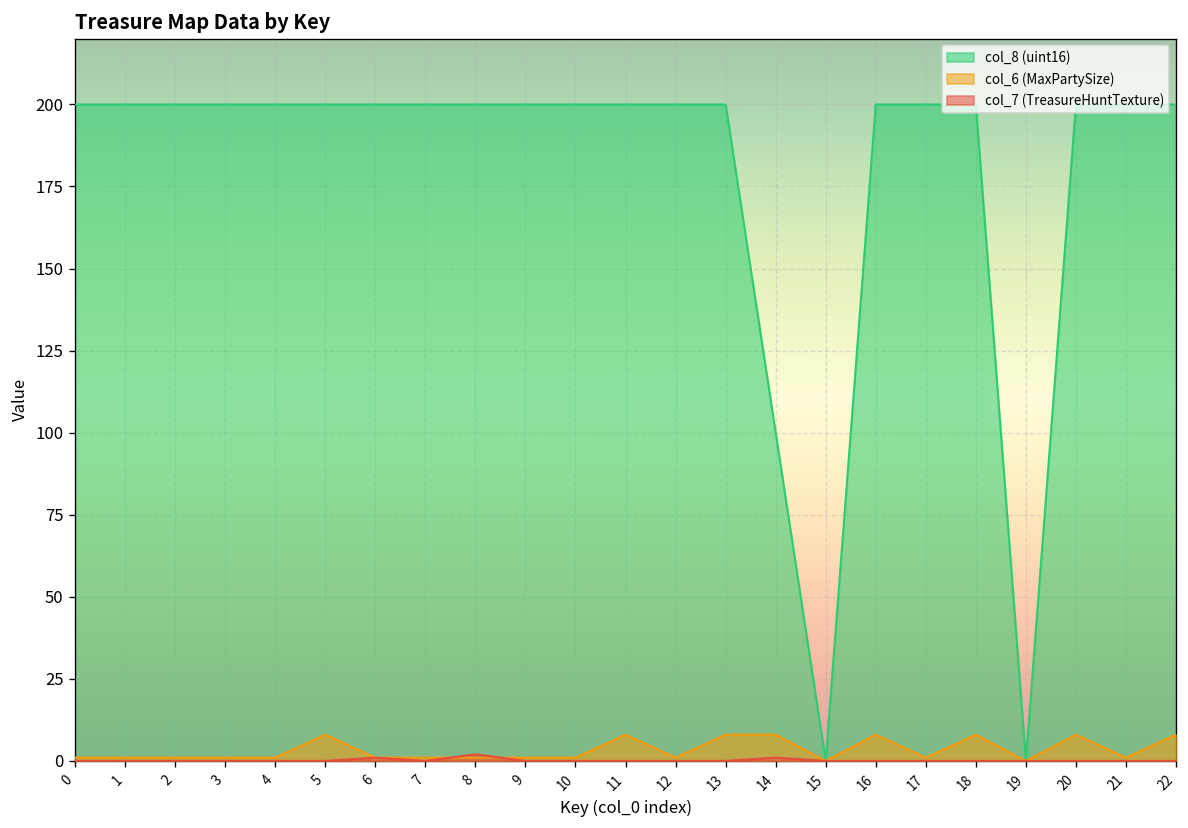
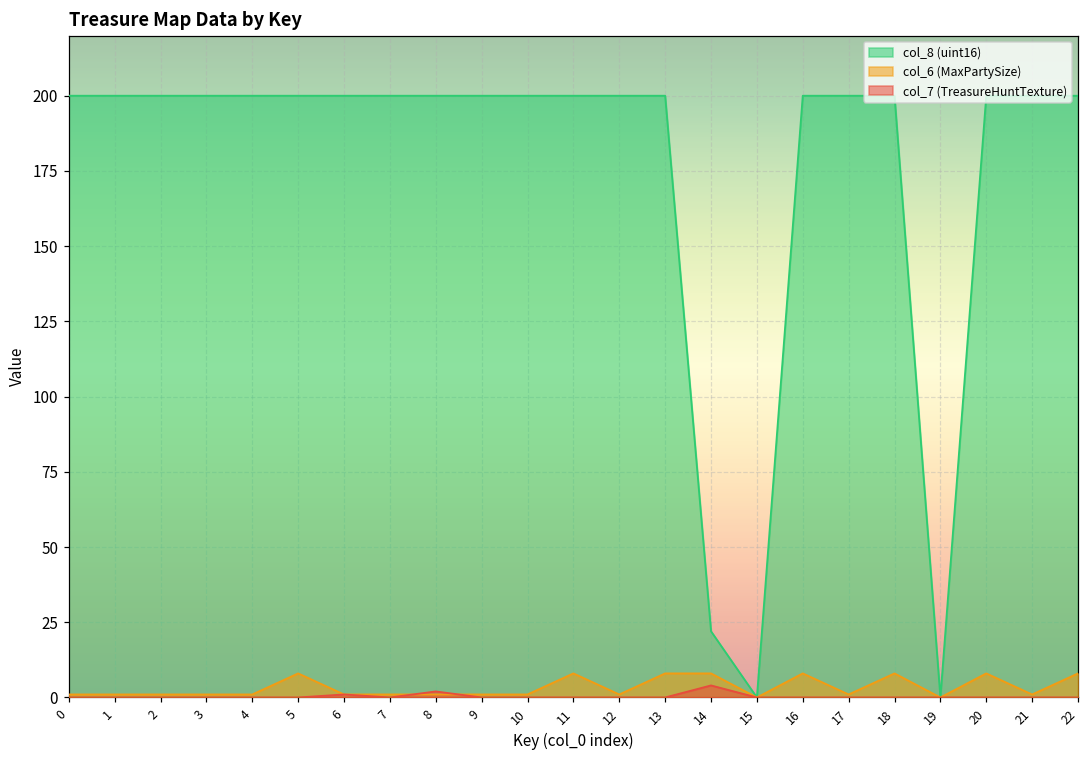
col_8 (uint16), 14: 100 -> 22
col_7 (TreasureHuntTexture), 14: 1 -> 4
